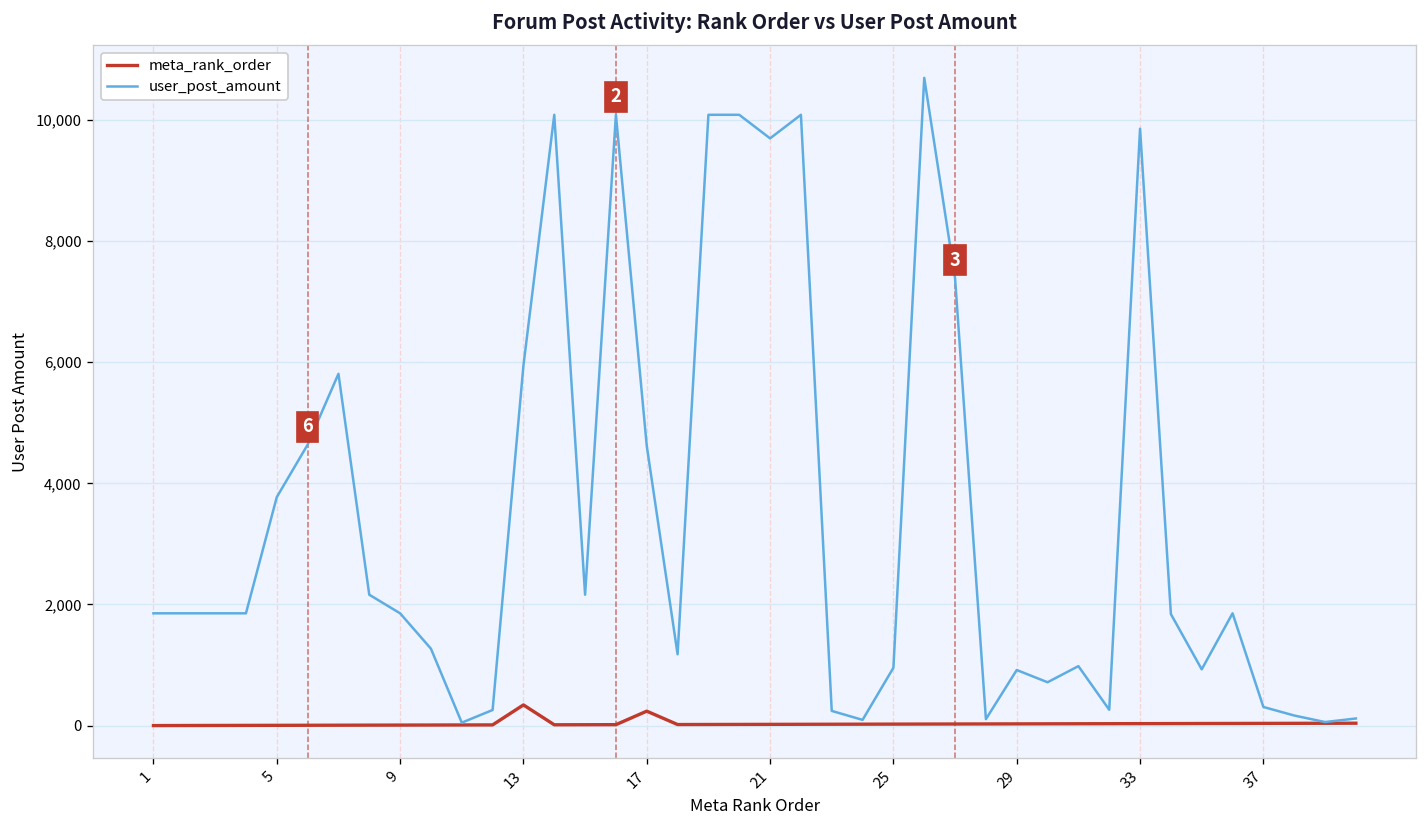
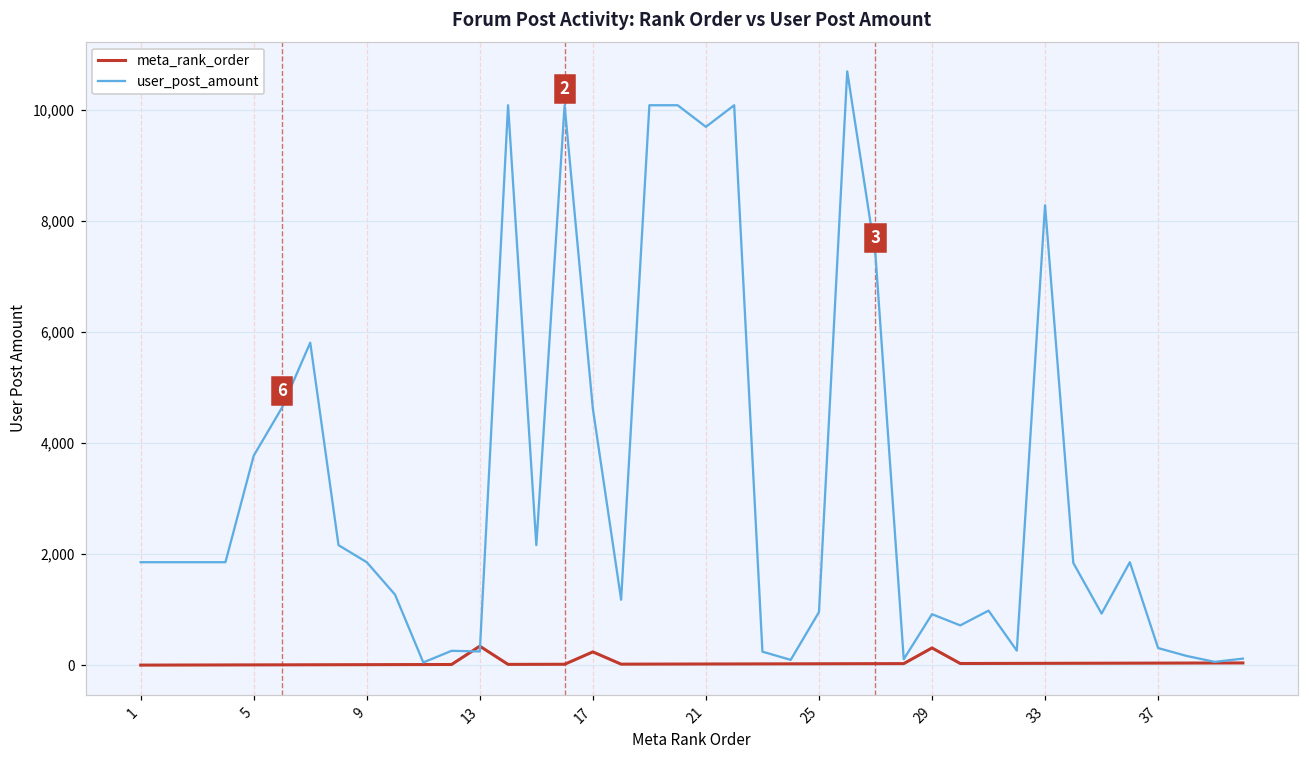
user_post_amount, 13: 5,900 -> 200
meta_rank_order, 29: 0 -> 300
user_post_amount, 33: 9,900 -> 8,300
